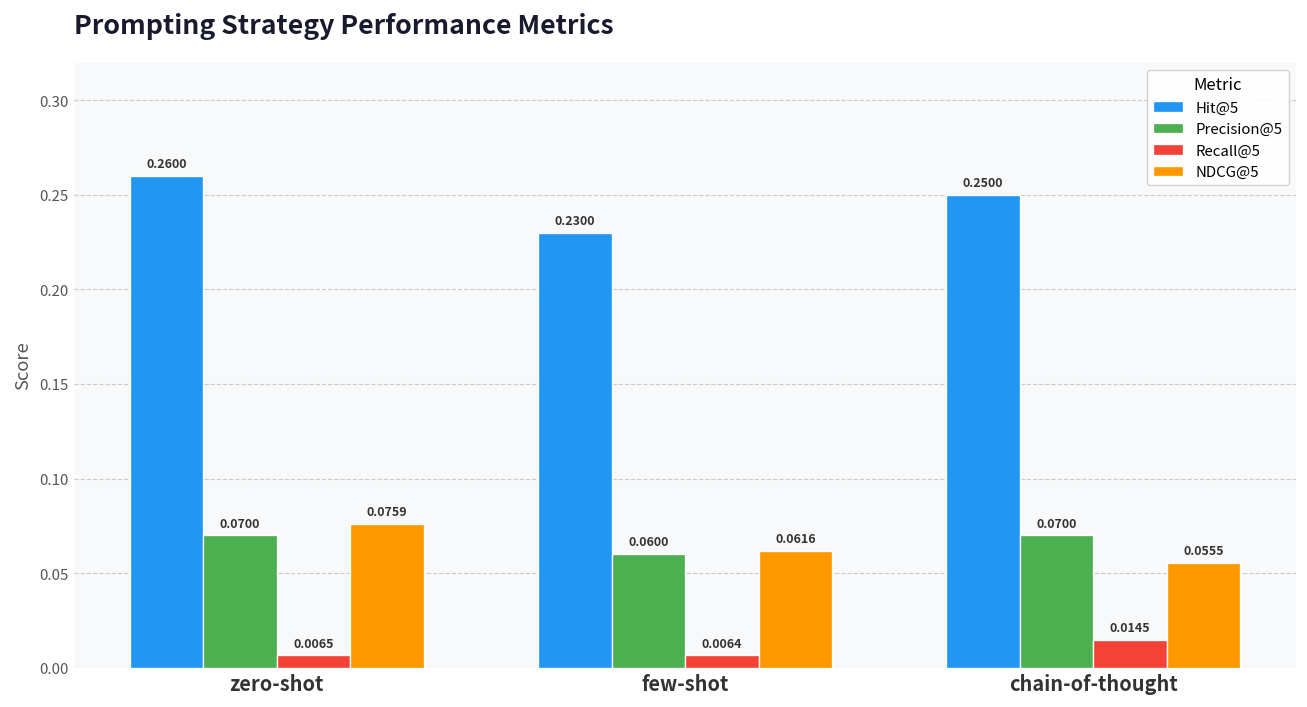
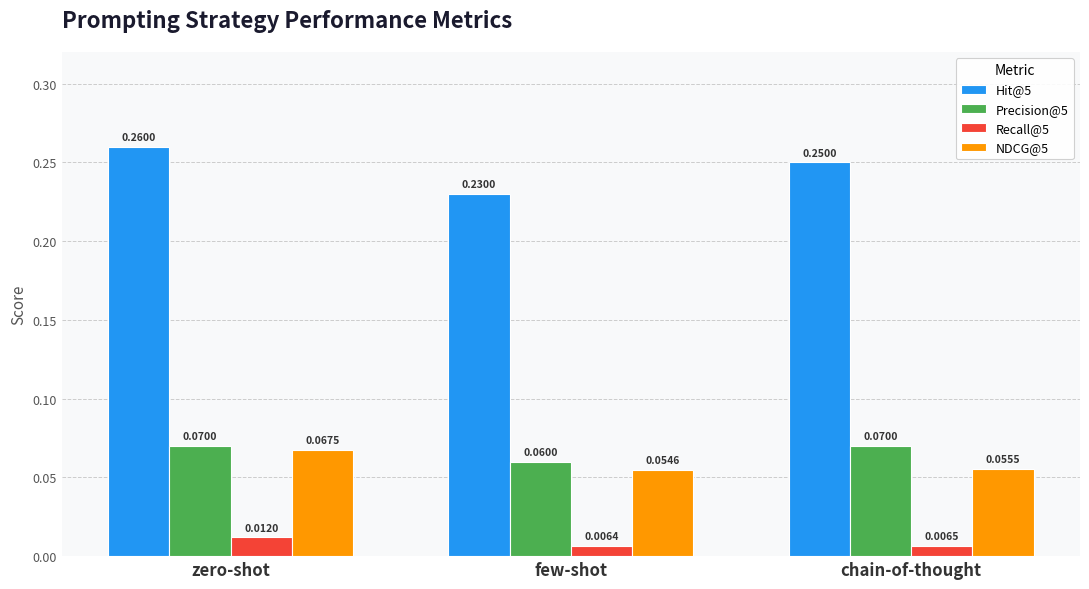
Recall@5, zero-shot: 0.0065 -> 0.0120
NDCG@5, zero-shot: 0.0759 -> 0.0675
NDCG@5, few-shot: 0.0616 -> 0.0546
Recall@5, chain-of-thought: 0.0145 -> 0.0065
